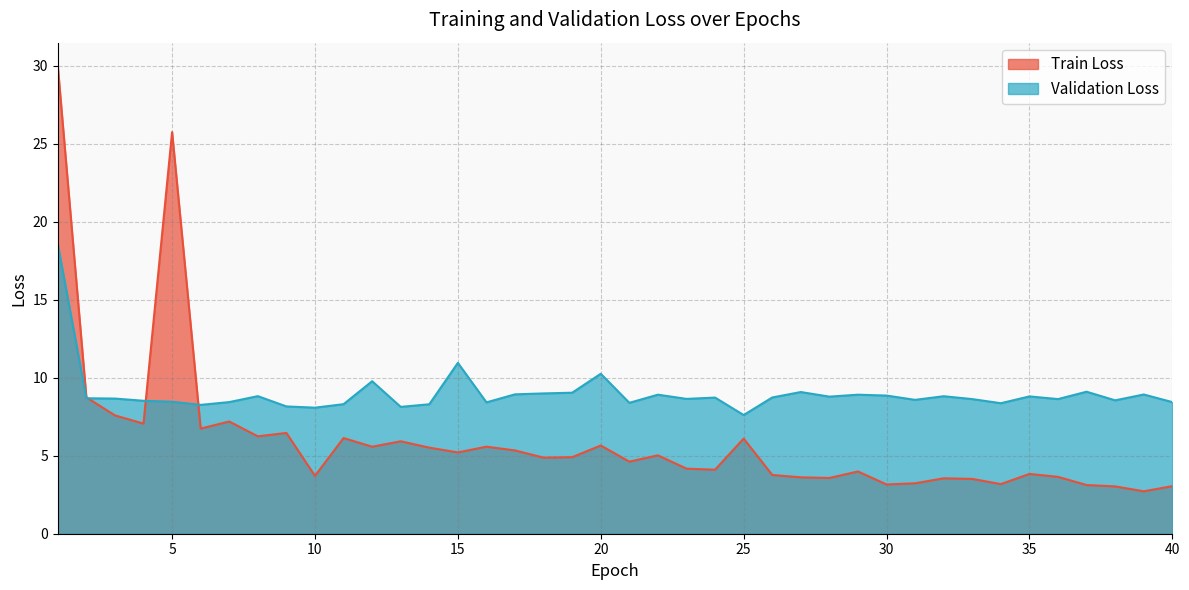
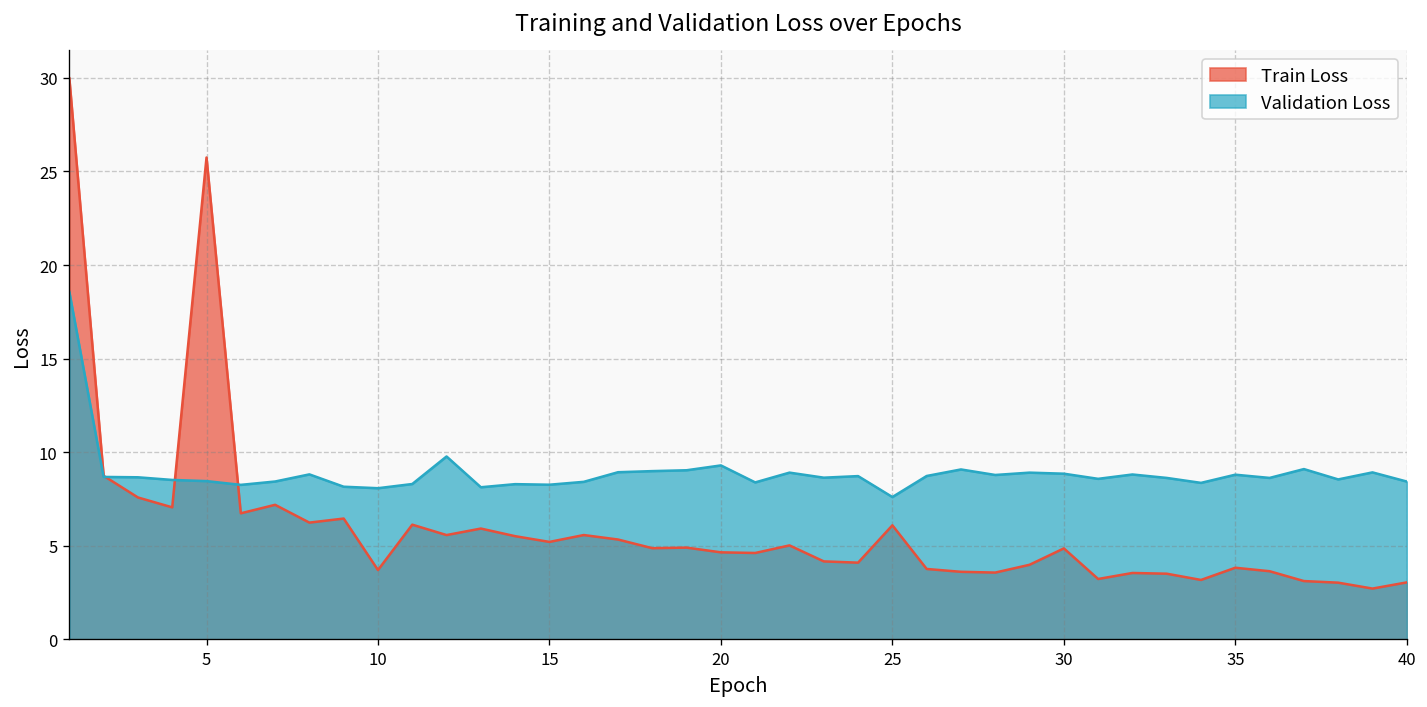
Validation Loss, 15: 11.0 -> 8.3
Train Loss, 20: 5.7 -> 4.7
Validation Loss, 20: 10.3 -> 9.3
Train Loss, 30: 3.2 -> 4.9
